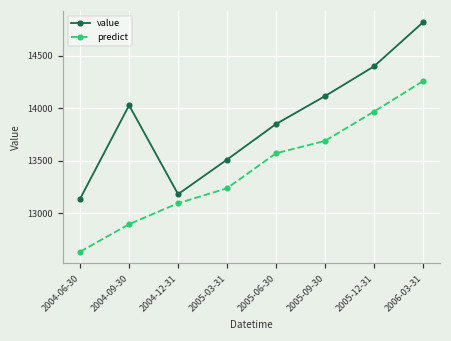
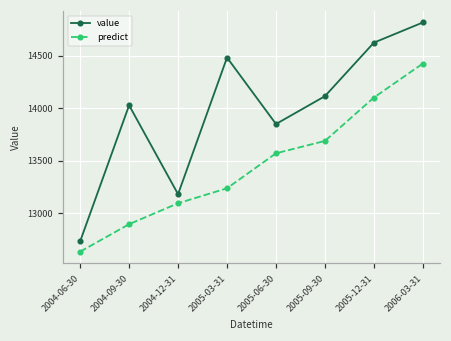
value, 2004-06-30: 13100 -> 12700
value, 2005-03-31: 13500 -> 14500
value, 2005-12-31: 14400 -> 14600
predict, 2005-12-31: 14000 -> 14100
predict, 2006-03-31: 14300 -> 14400
